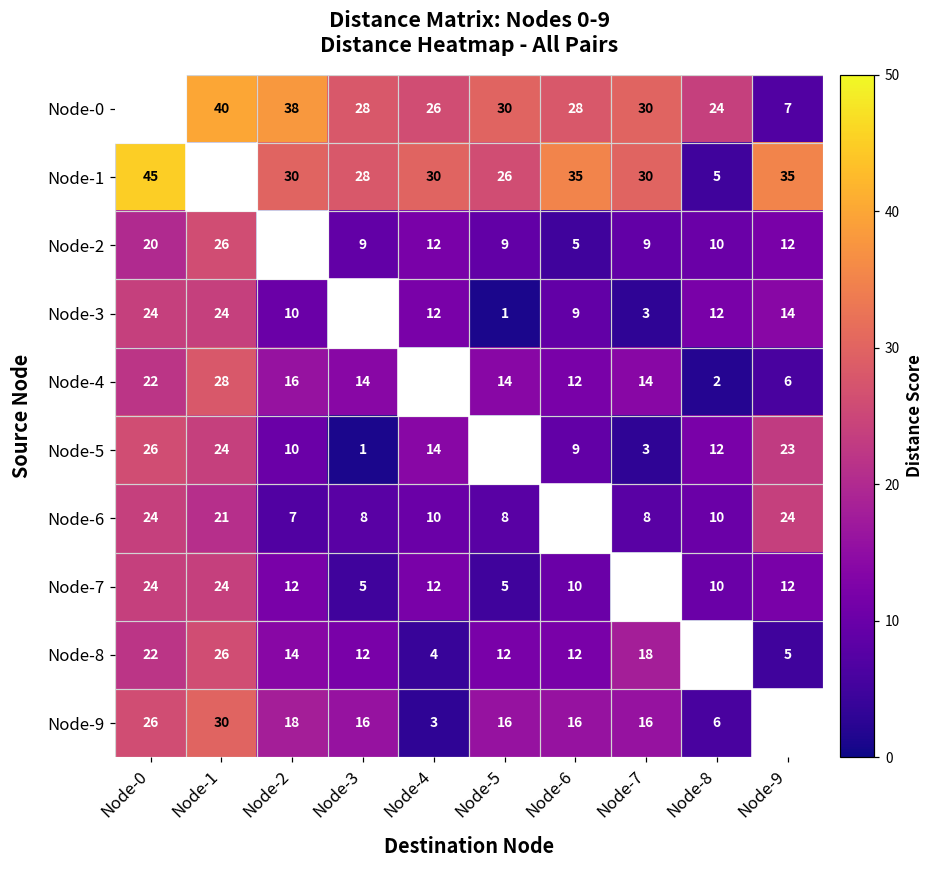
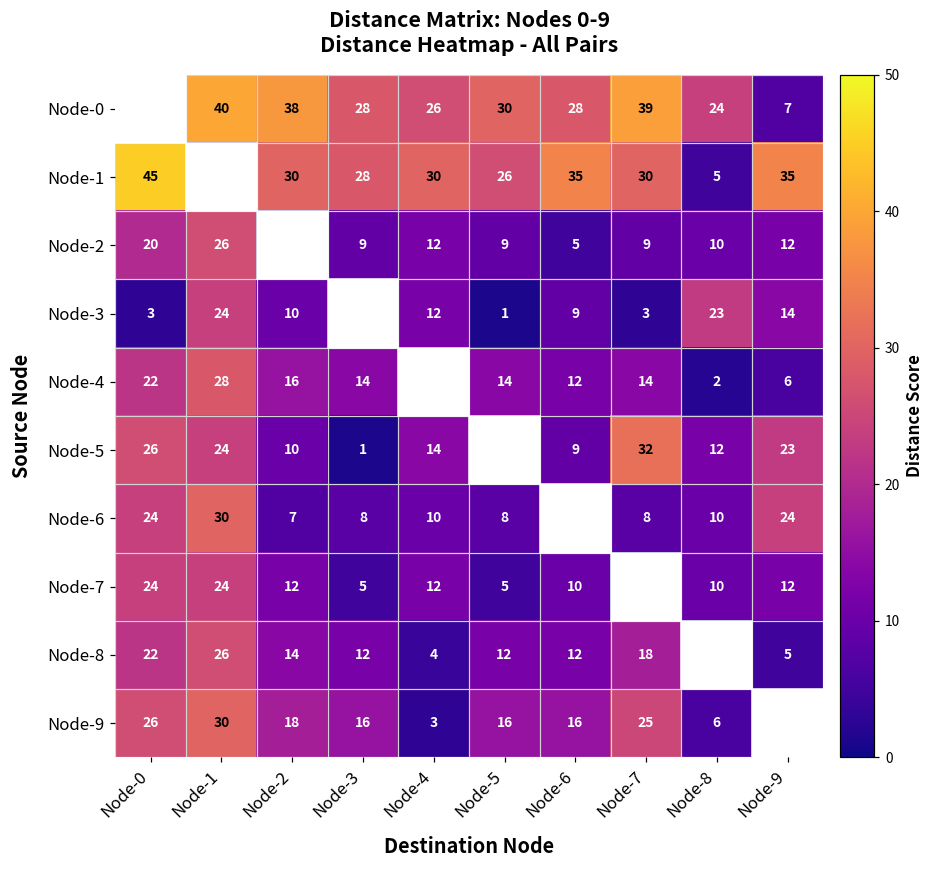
Node-0, Node-7: 30 -> 39
Node-3, Node-0: 24 -> 3
Node-3, Node-8: 12 -> 23
Node-5, Node-7: 3 -> 32
Node-6, Node-1: 21 -> 30
Node-9, Node-7: 16 -> 25
